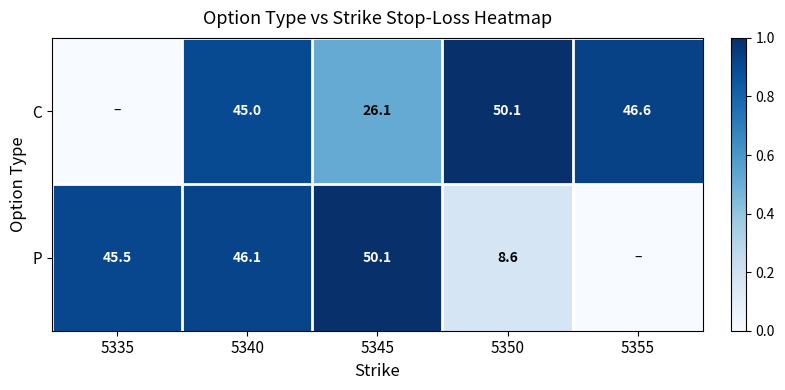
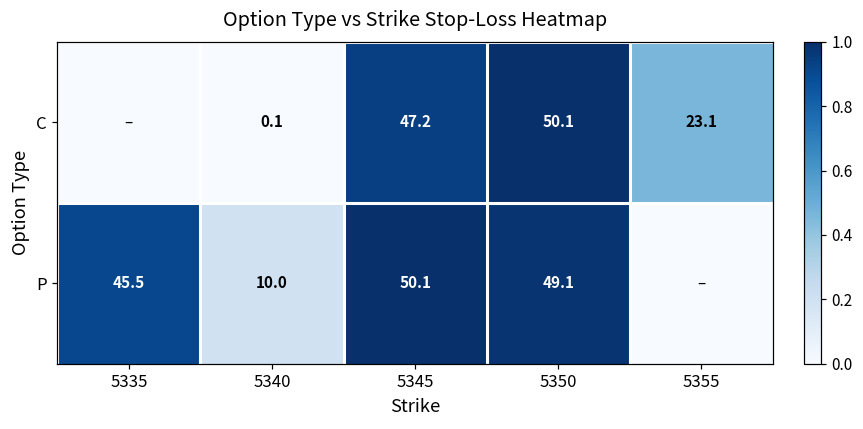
C, 5340: 45.0 -> 0.1
C, 5345: 26.1 -> 47.2
C, 5355: 46.6 -> 23.1
P, 5340: 46.1 -> 10.0
P, 5350: 8.6 -> 49.1
